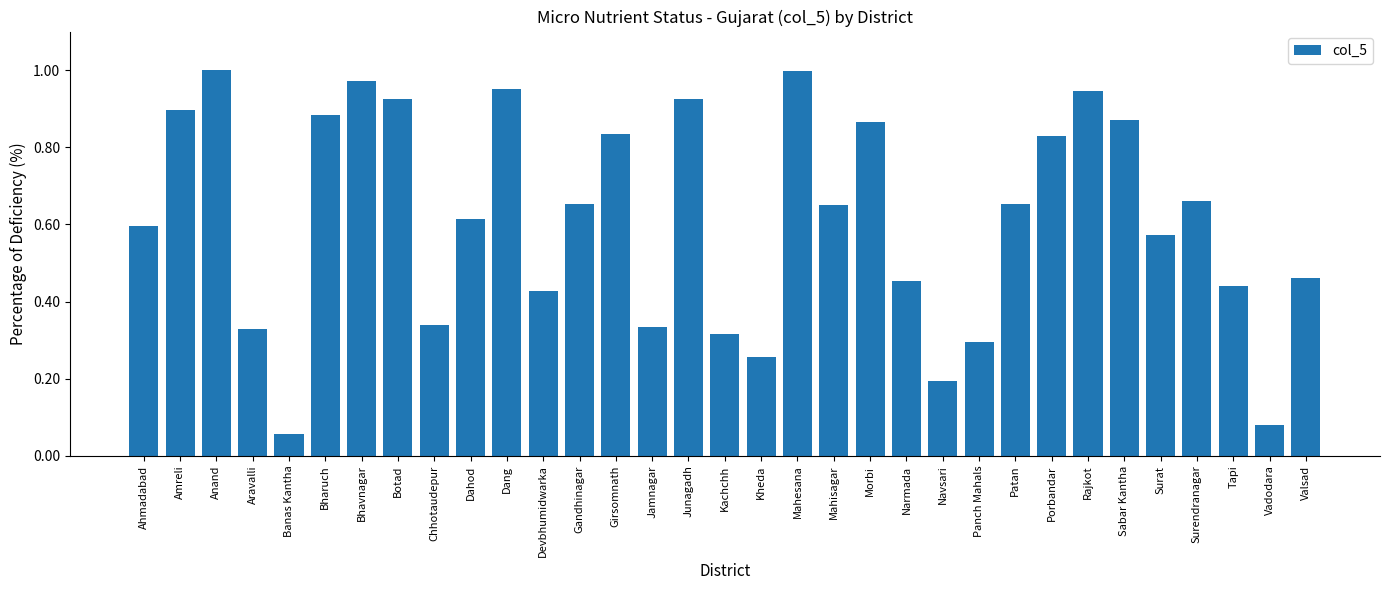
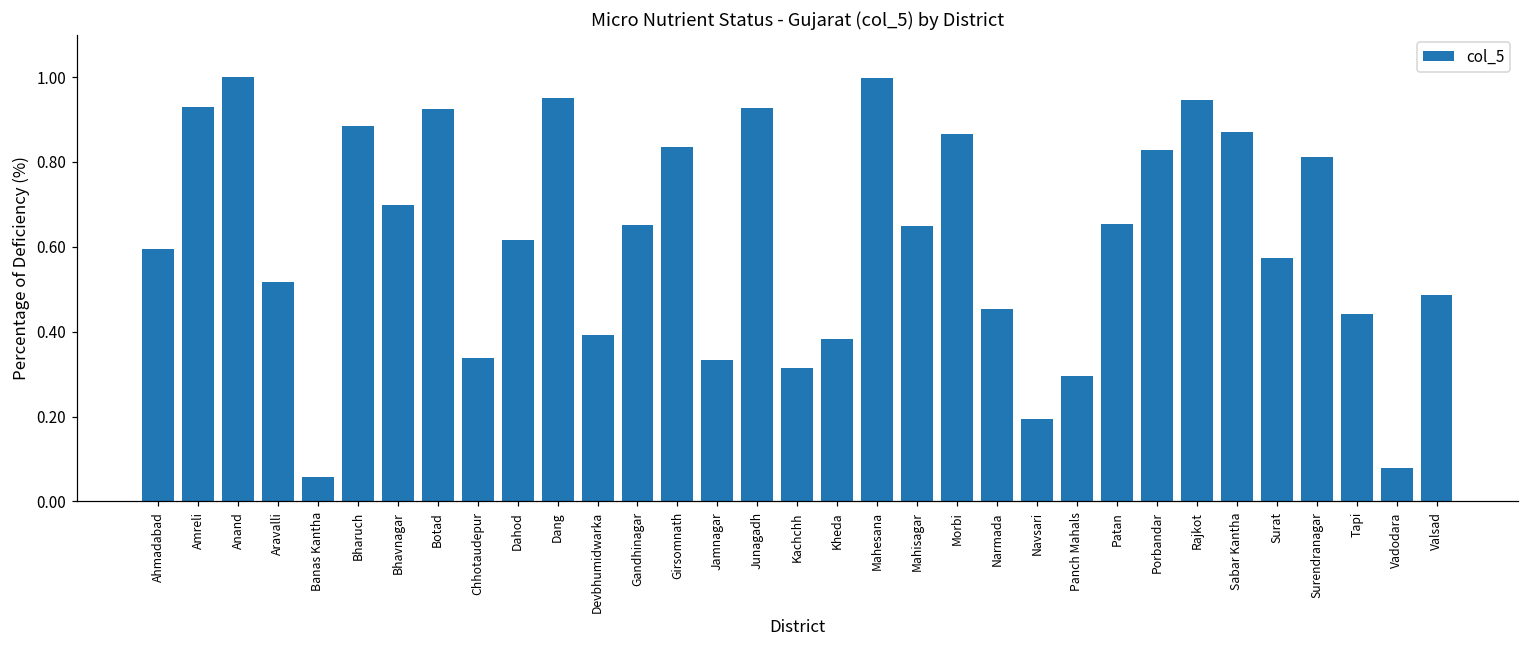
Amreli: 0.90 -> 0.93
Aravalli: 0.33 -> 0.52
Bhavnagar: 0.97 -> 0.70
Devbhumidwarka: 0.43 -> 0.39
Kheda: 0.26 -> 0.38
Surendranagar: 0.66 -> 0.81
Valsad: 0.46 -> 0.49
